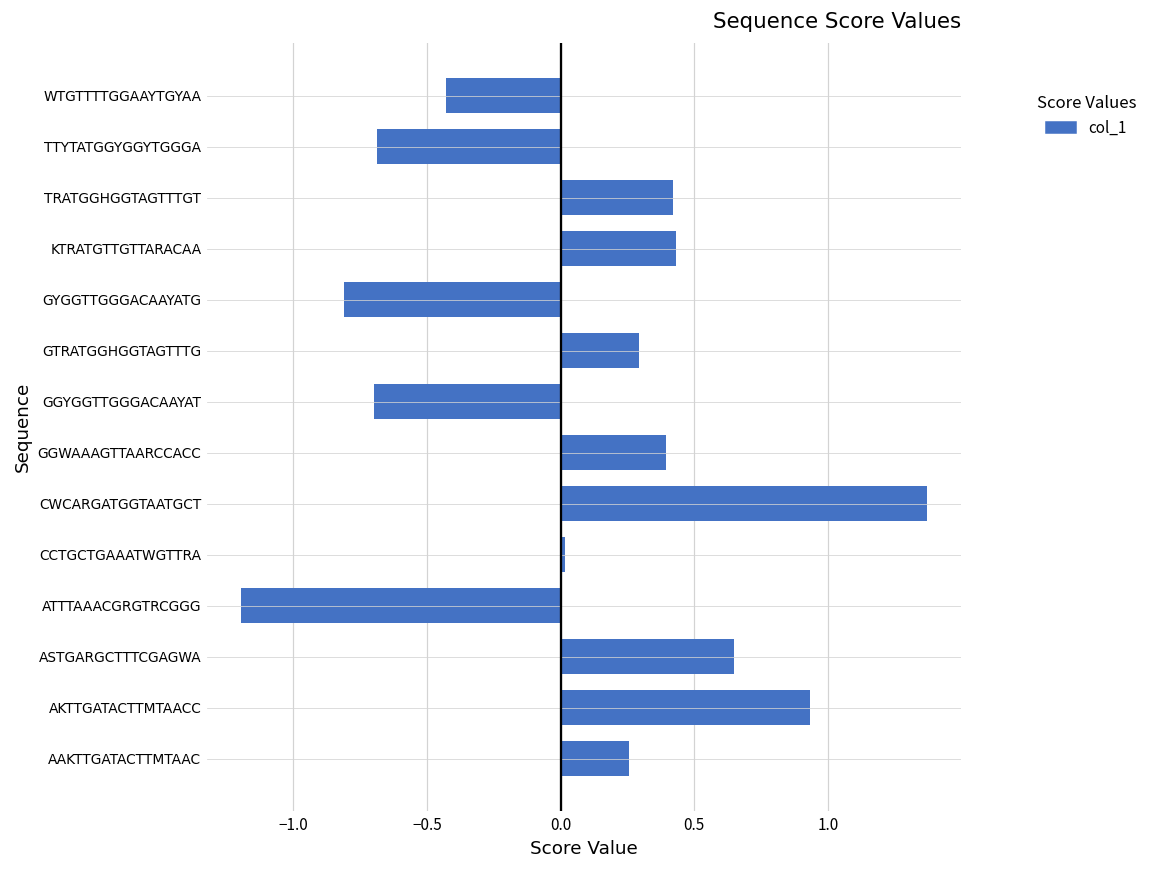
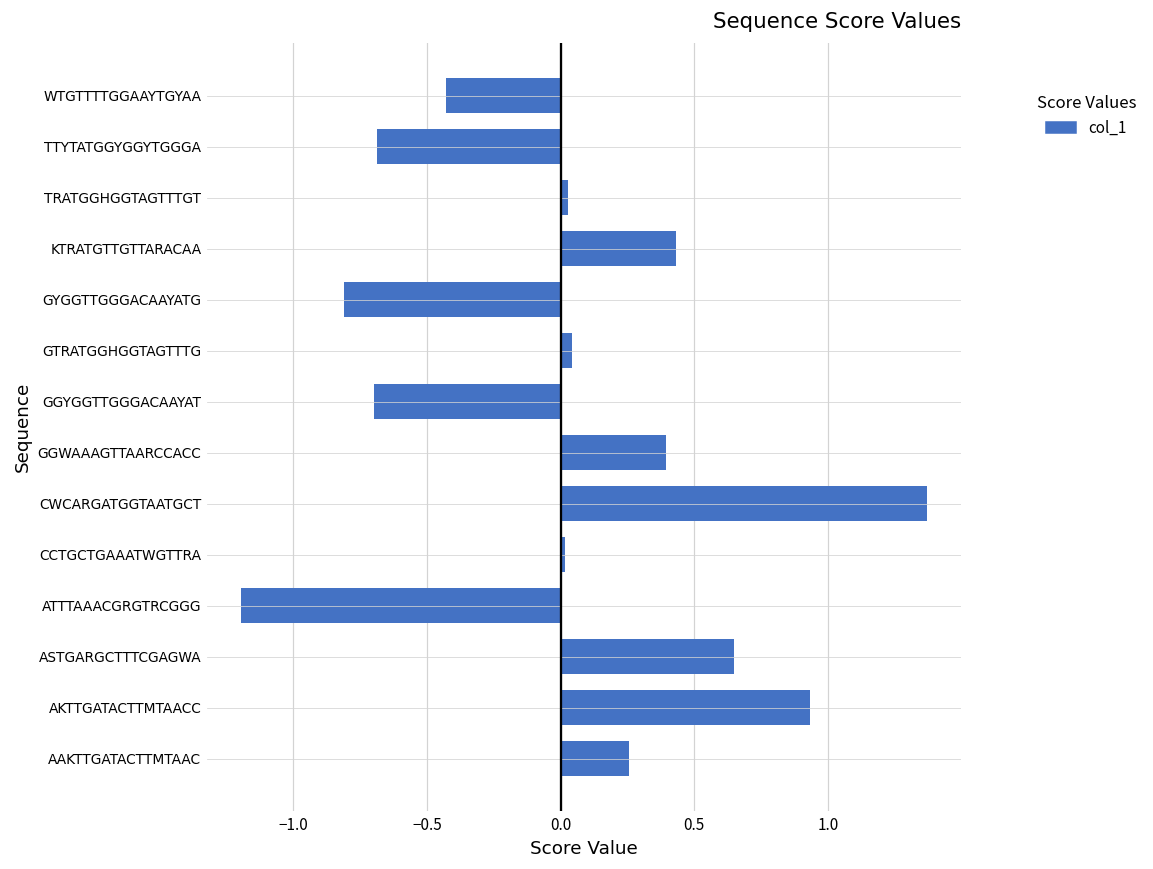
TRATGGHGGTAGTTTGT: 0.42 -> 0.03
GTRATGGHGGTAGTTTG: 0.29 -> 0.04
